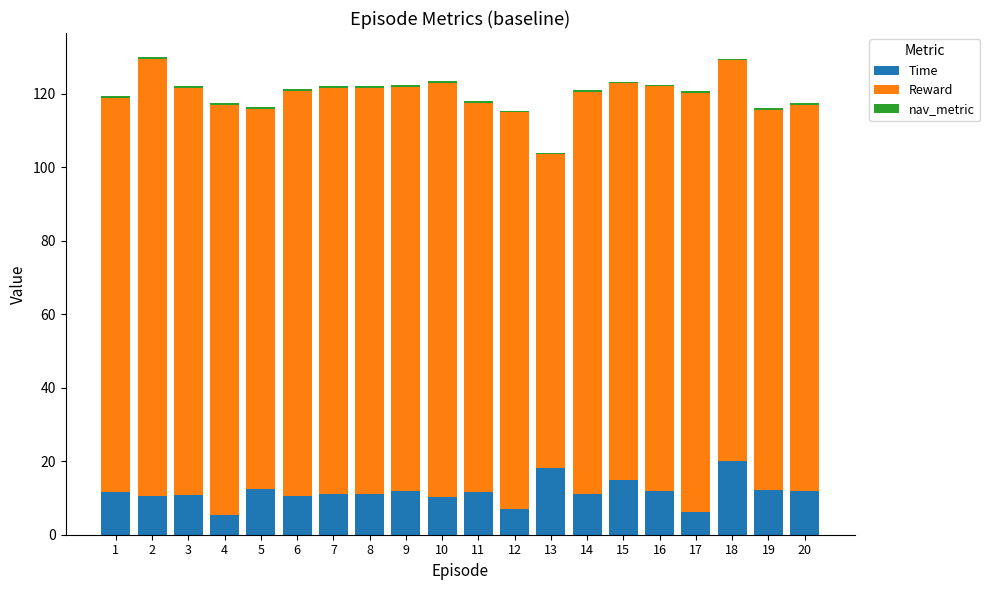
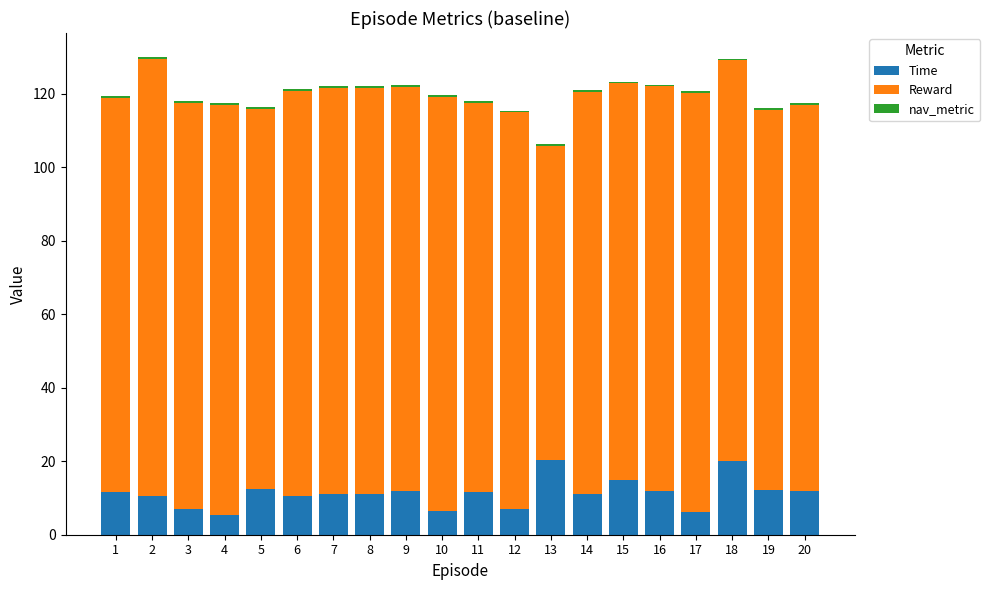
Time, 3: 11 -> 7
Time, 10: 10 -> 6
Time, 13: 18 -> 20
